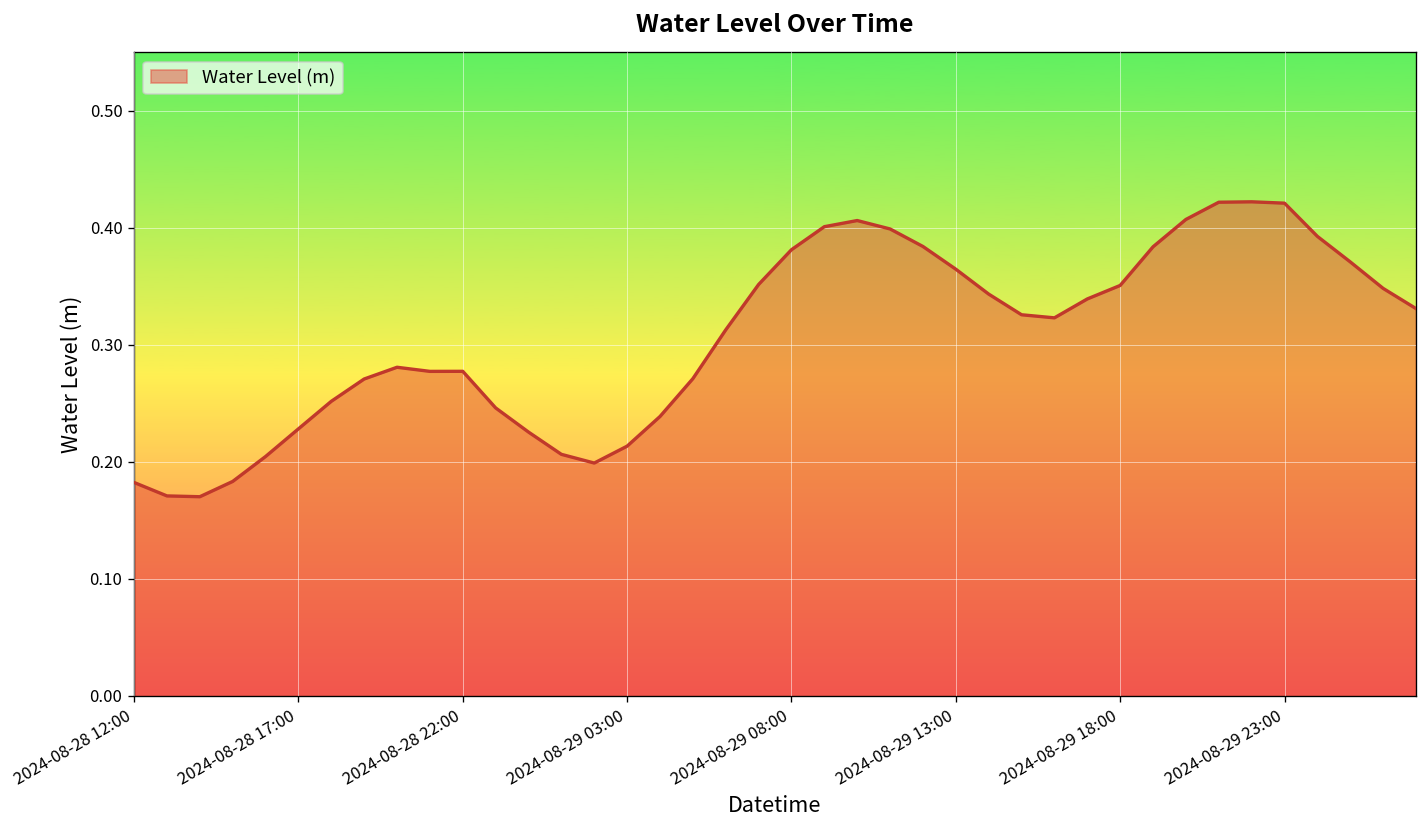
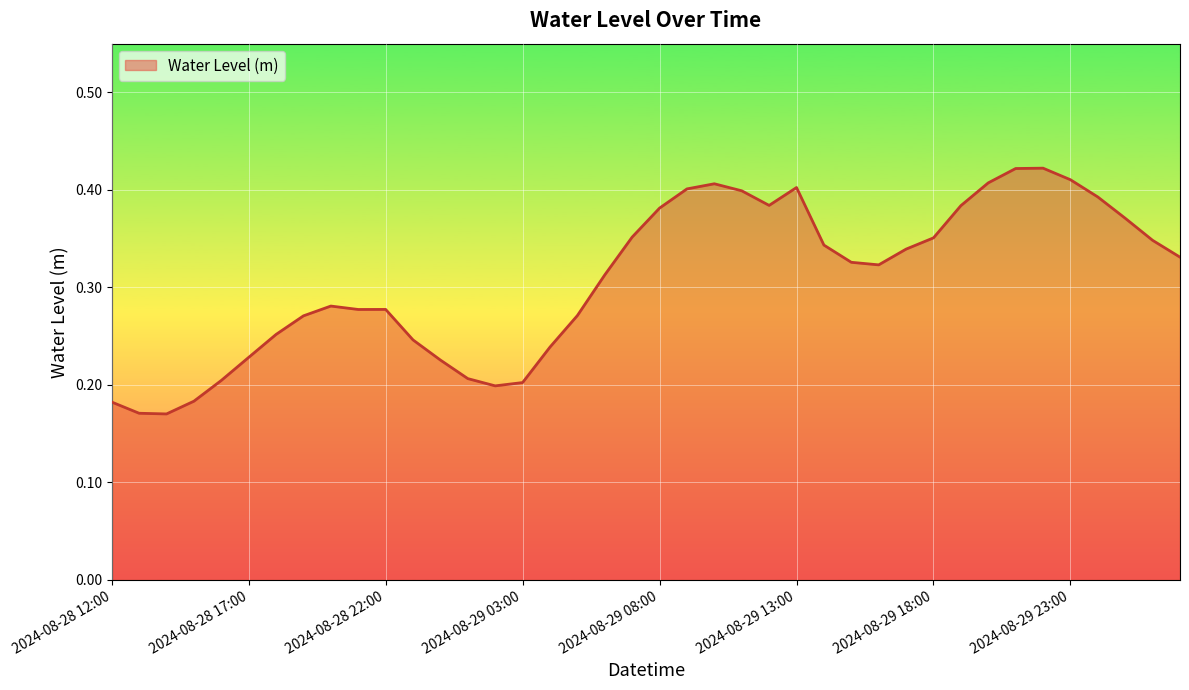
2024-08-29 03:00: 0.21 -> 0.20
2024-08-29 13:00: 0.36 -> 0.40
2024-08-29 23:00: 0.42 -> 0.41
